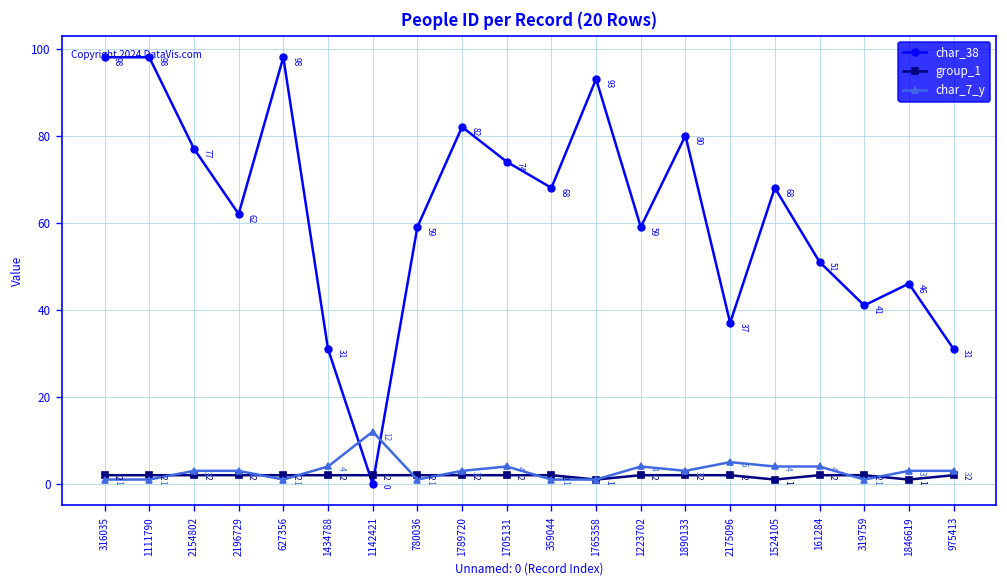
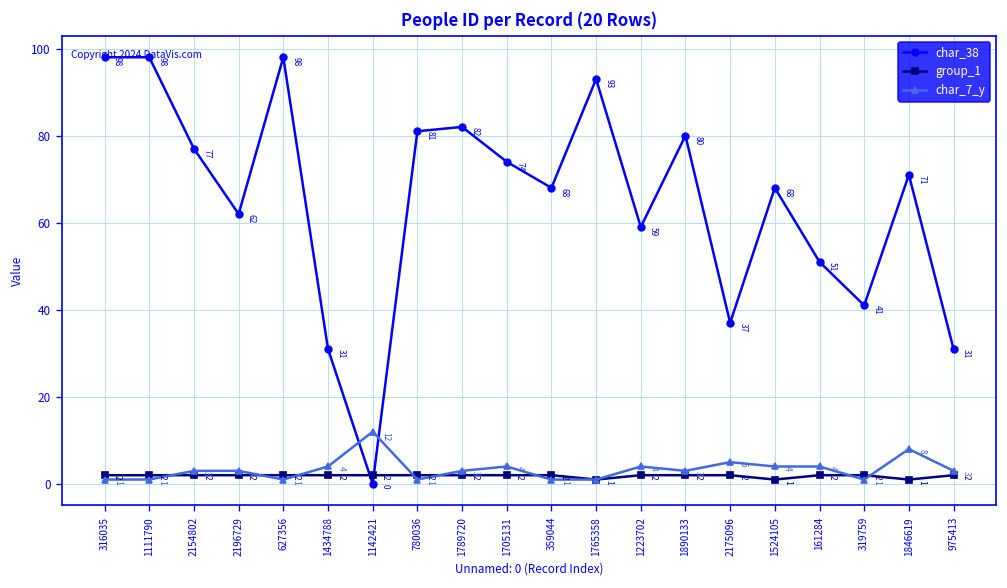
char_38, 780036: 59 -> 81
char_38, 1846619: 46 -> 71
char_7_y, 1846619: 3 -> 8
